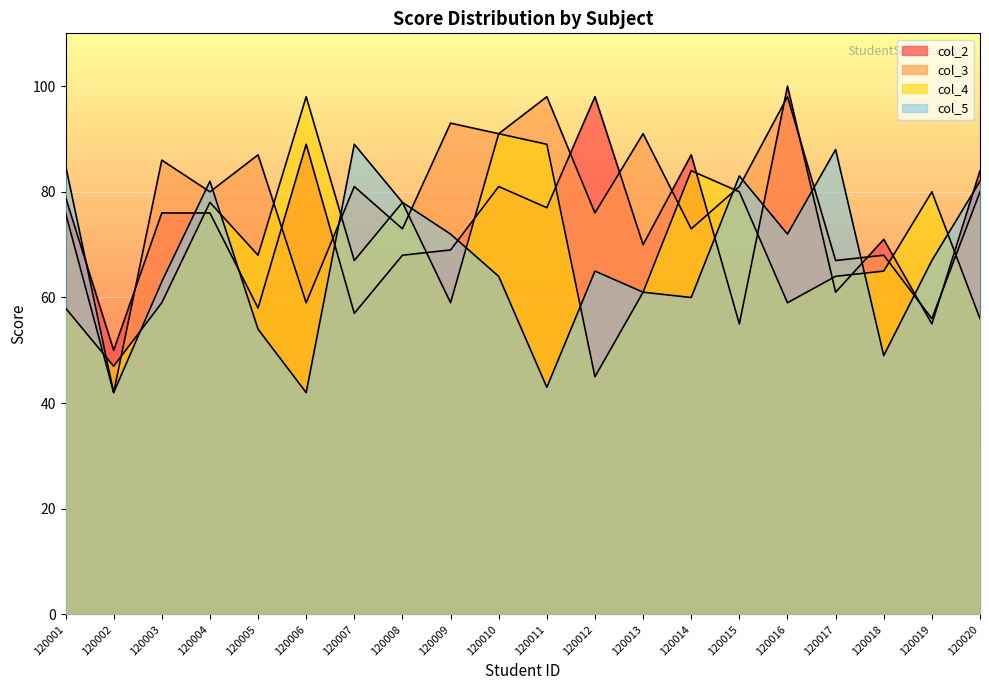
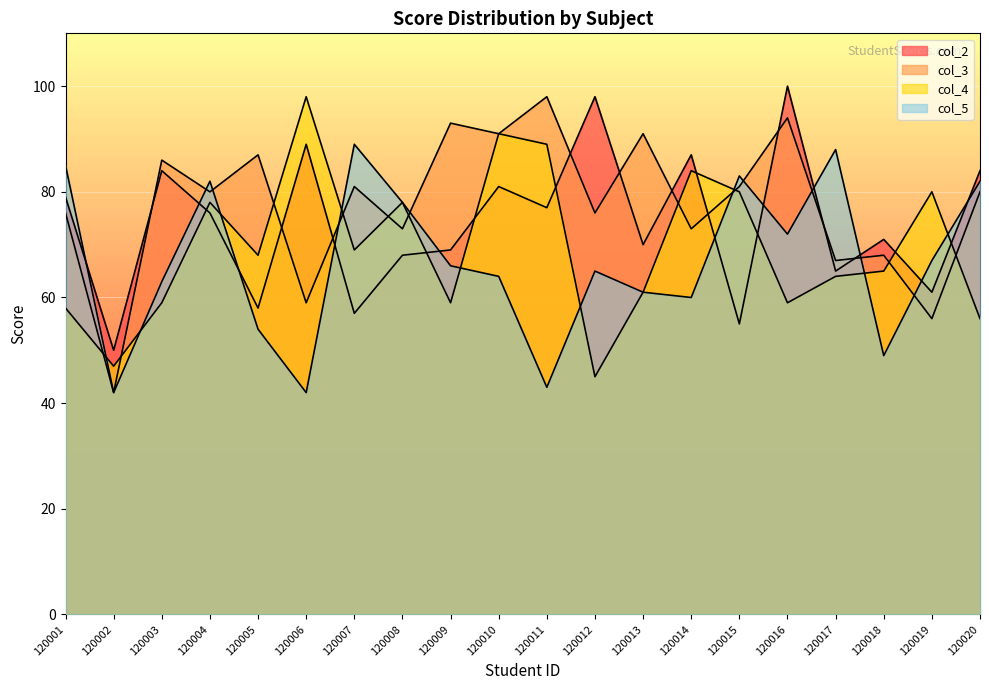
col_2, 120003: 76 -> 84
col_4, 120007: 67 -> 69
col_5, 120009: 72 -> 66
col_3, 120016: 98 -> 94
col_2, 120017: 61 -> 65
col_2, 120019: 55 -> 61
